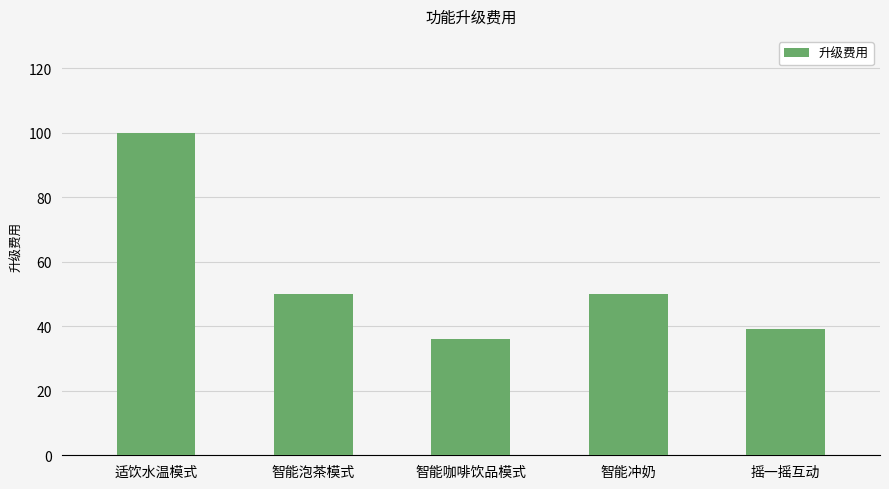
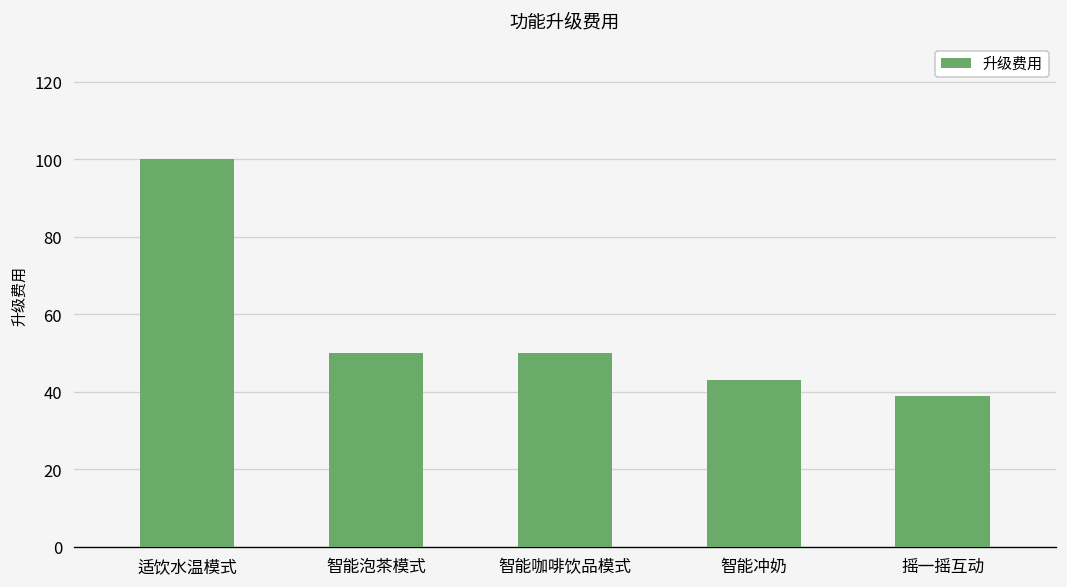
智能咖啡饮品模式: 36 -> 50
智能冲奶: 50 -> 43
